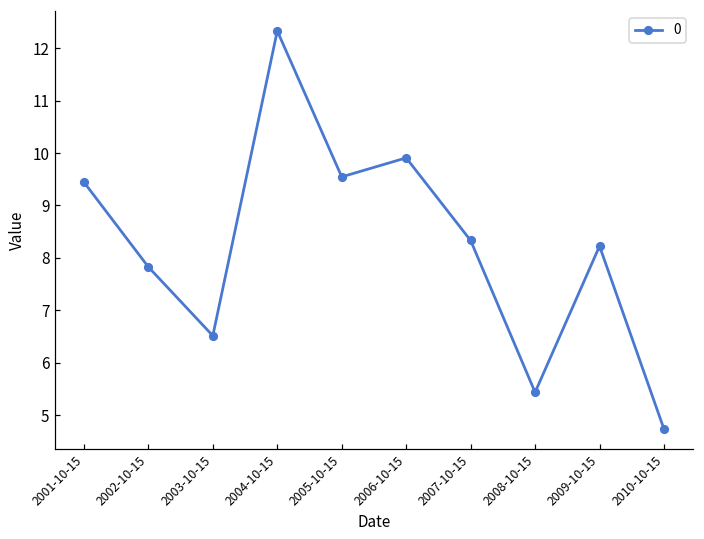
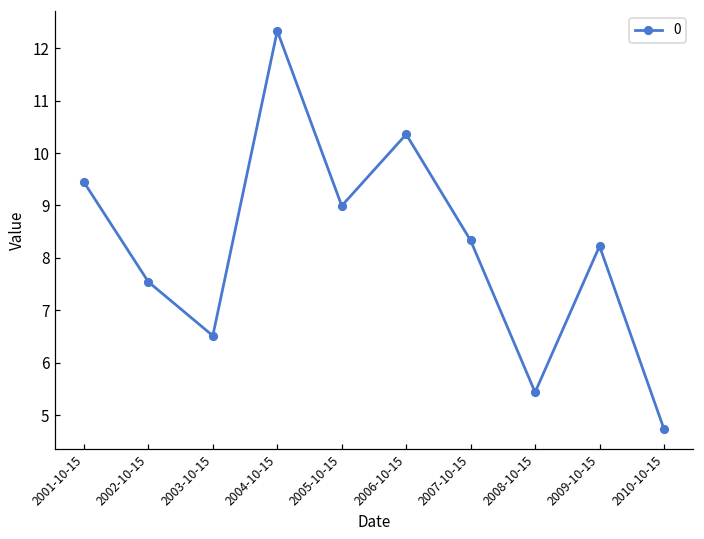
2002-10-15: 7.8 -> 7.5
2005-10-15: 9.5 -> 9.0
2006-10-15: 9.9 -> 10.4
